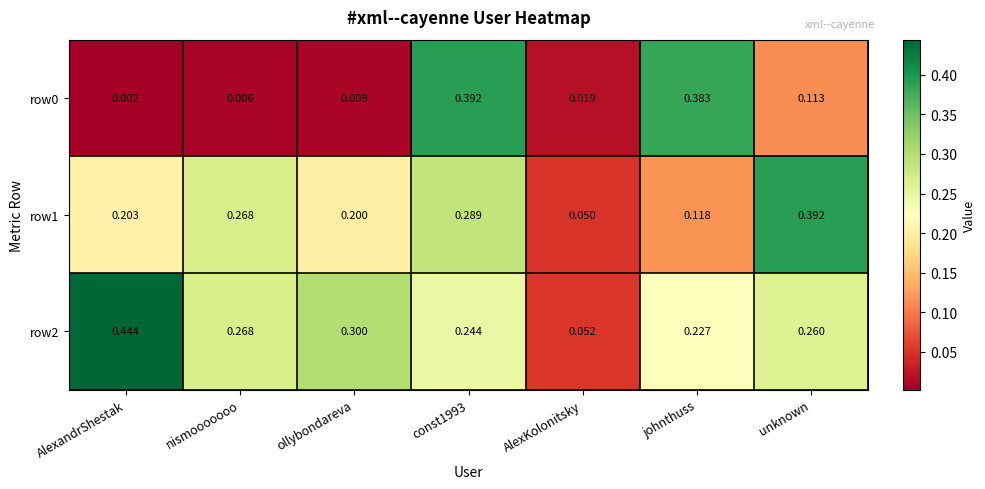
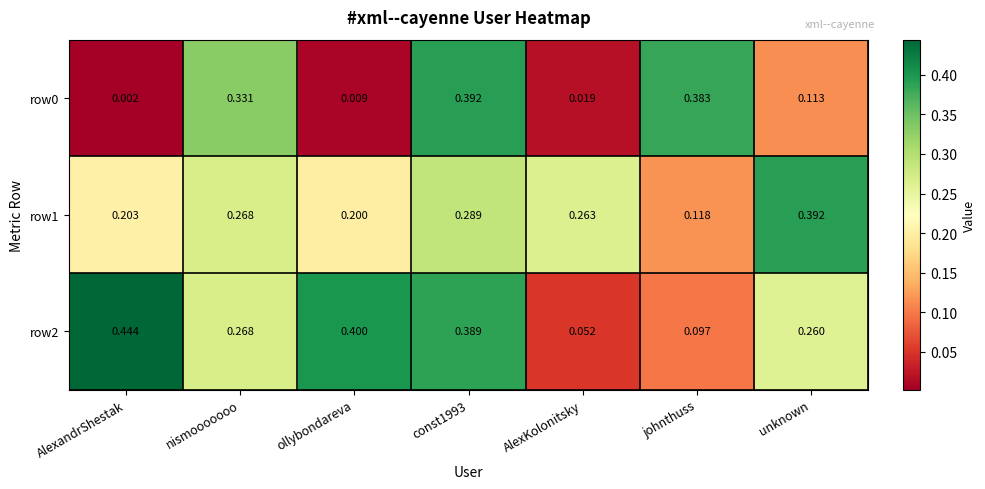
row0, nismooooooo: 0.006 -> 0.331
row1, AlexKolonitsky: 0.050 -> 0.263
row2, ollybondareva: 0.300 -> 0.400
row2, const1993: 0.244 -> 0.389
row2, johnthuss: 0.227 -> 0.097
